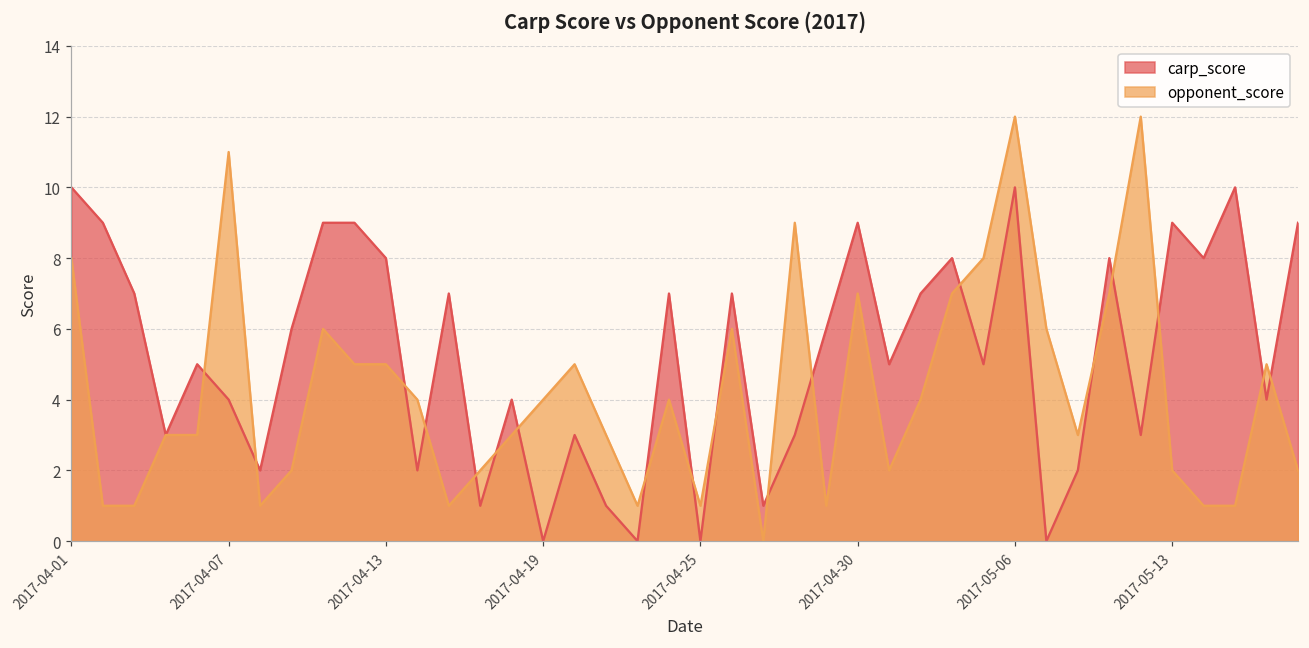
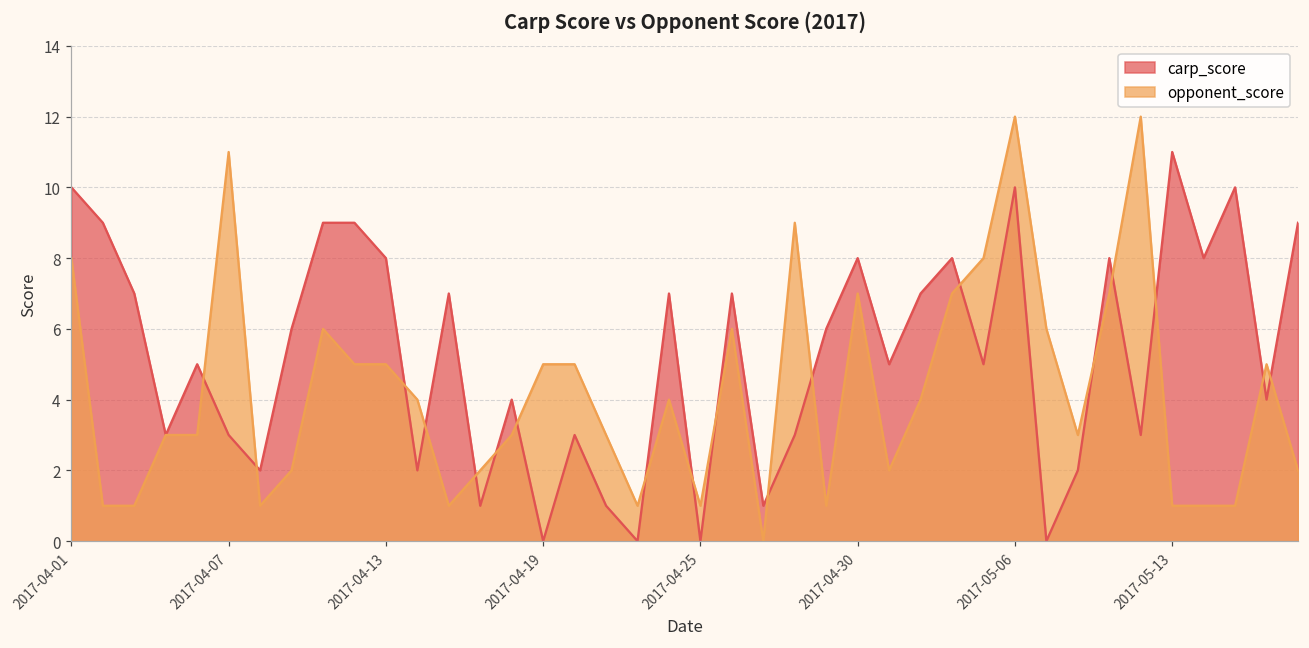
carp_score, 2017-04-07: 4 -> 3
opponent_score, 2017-04-19: 4 -> 5
carp_score, 2017-04-30: 9 -> 8
carp_score, 2017-05-13: 9 -> 11
opponent_score, 2017-05-13: 2 -> 1
